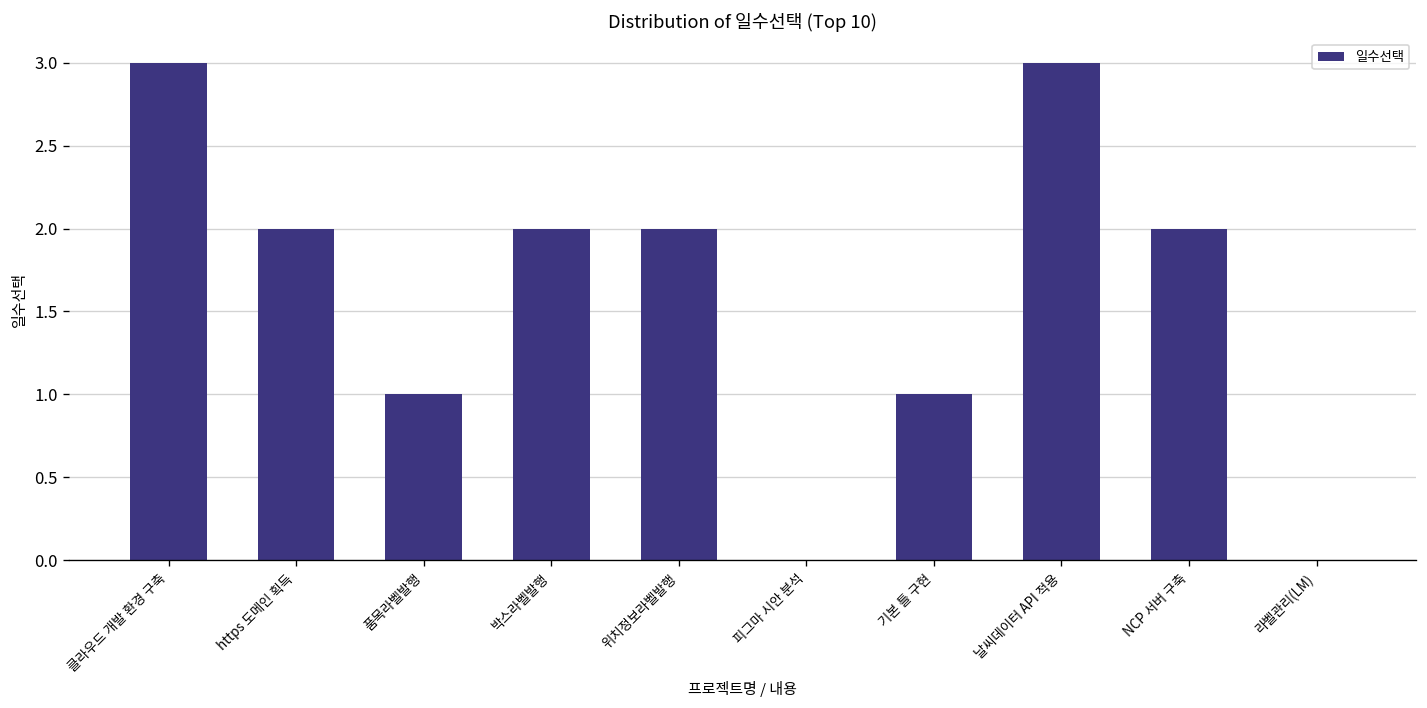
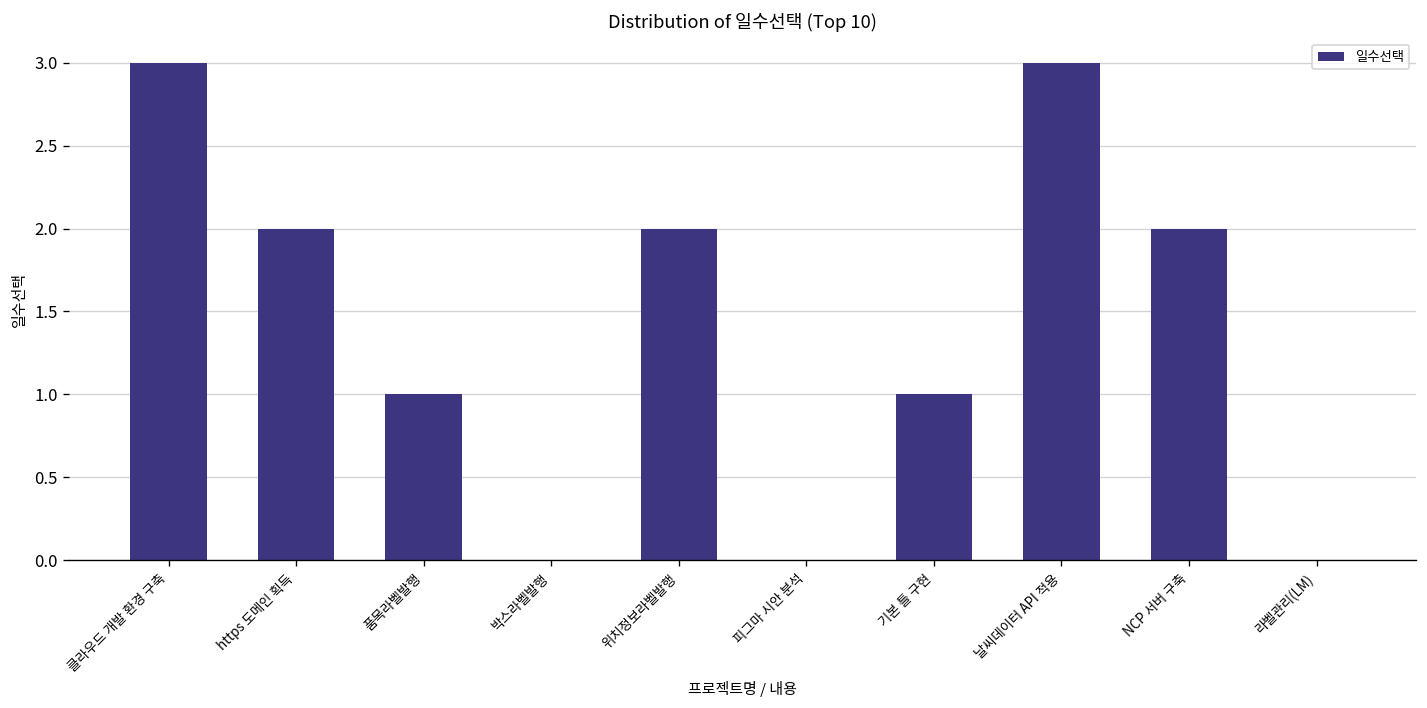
박스라벨발행: 2 -> 0
